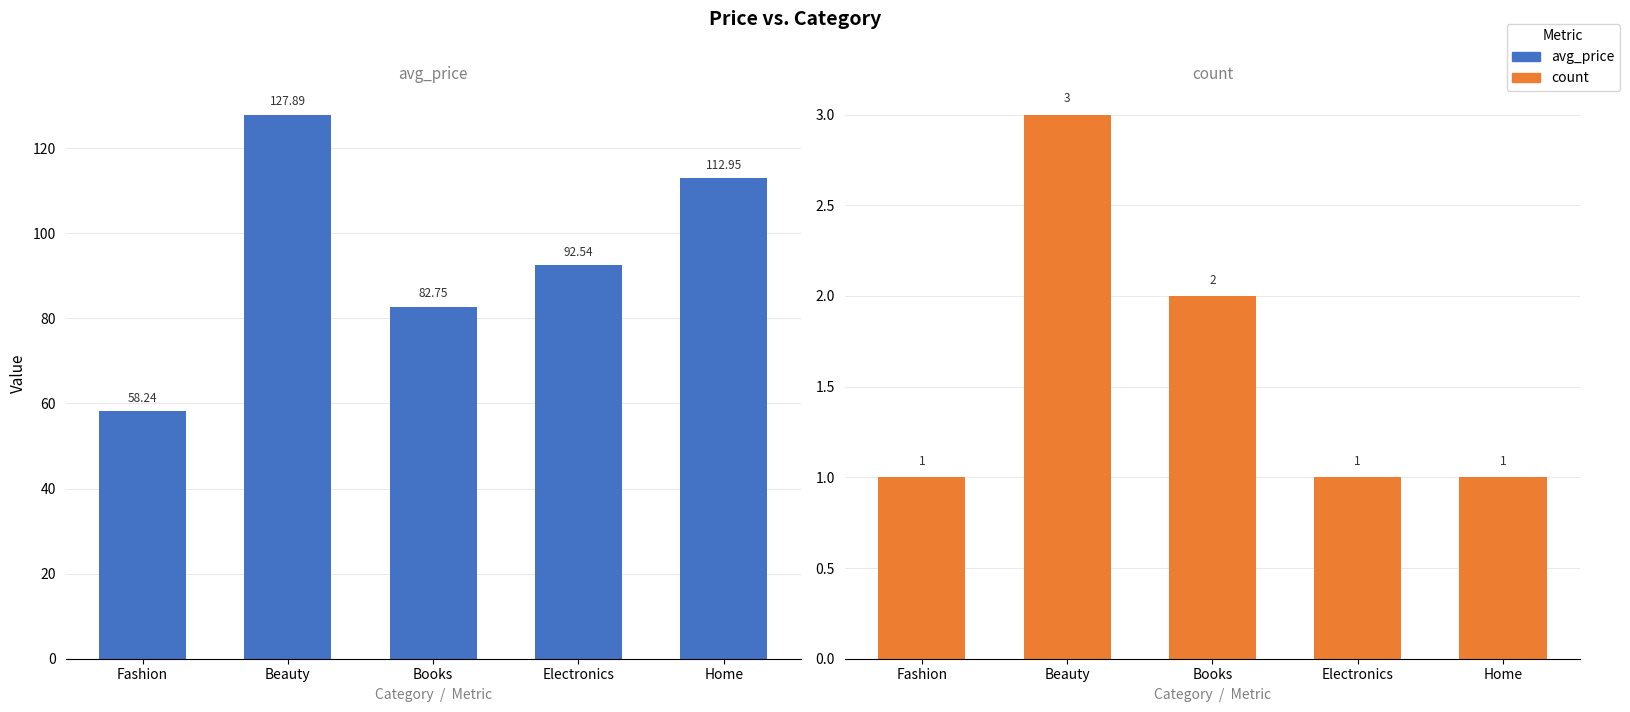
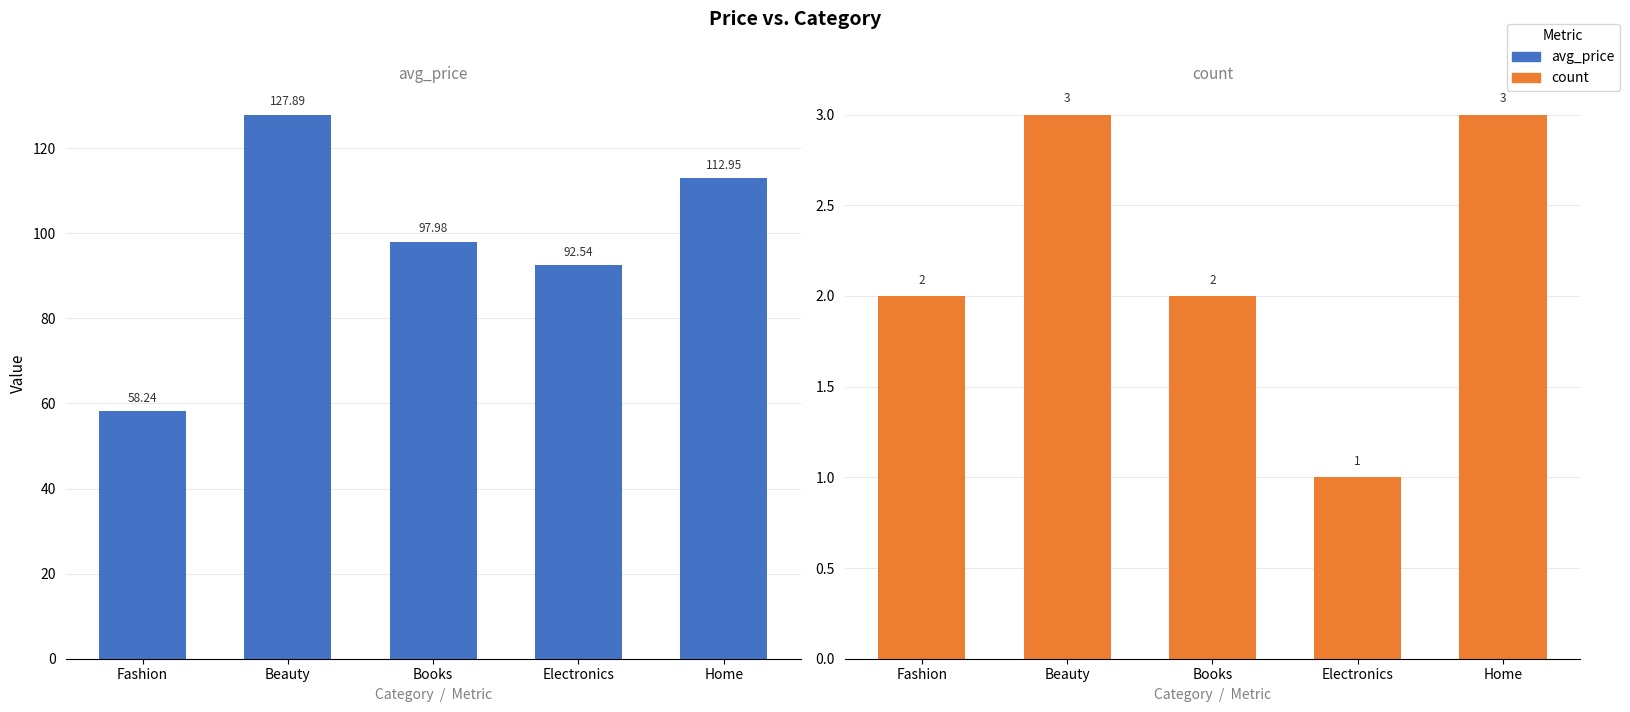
avg_price, Books: 82.75 -> 97.98
count, Fashion: 1 -> 2
count, Home: 1 -> 3
